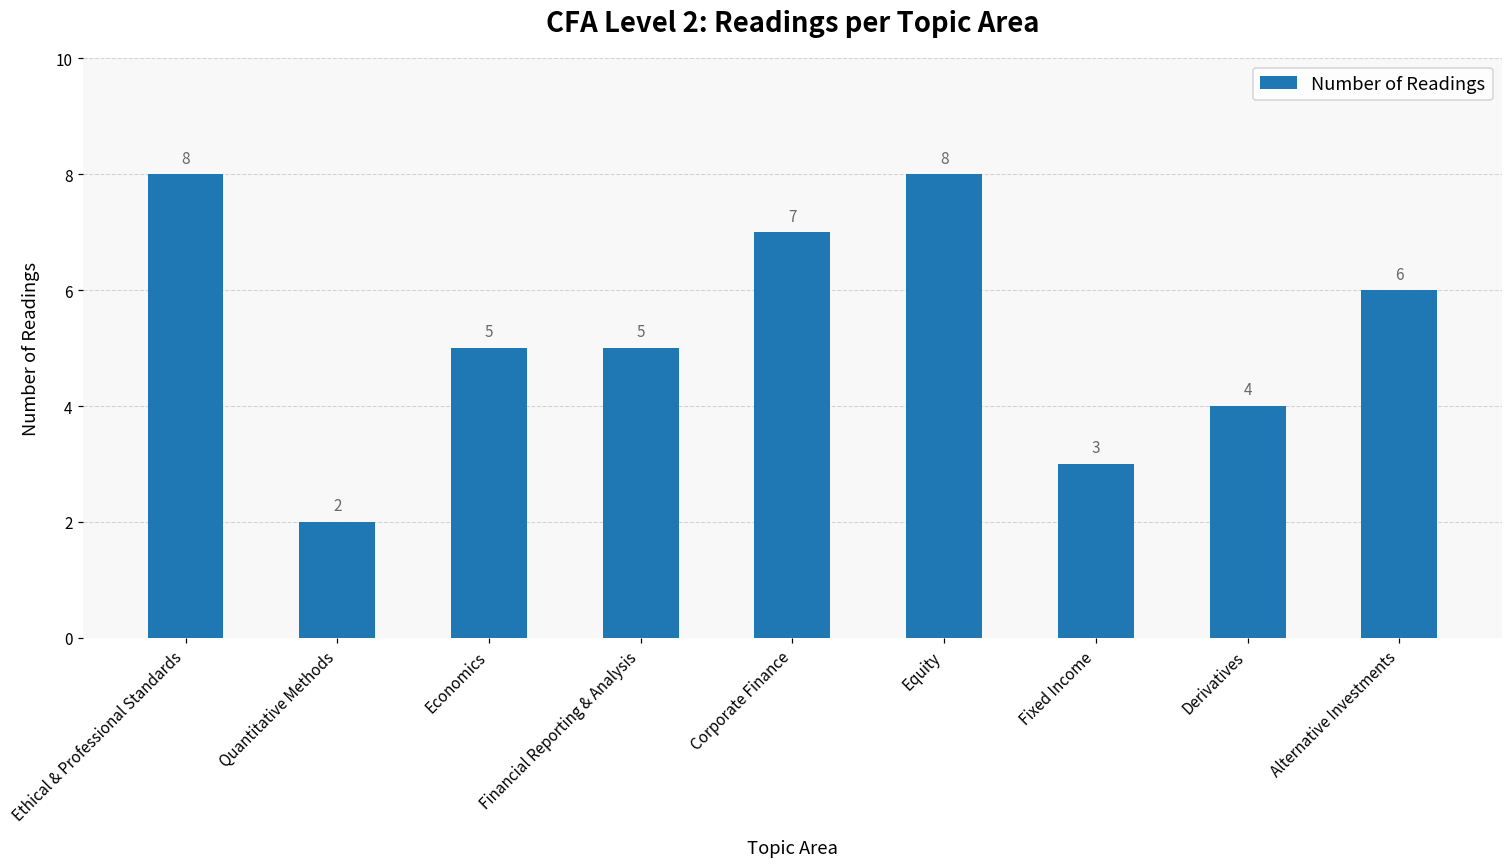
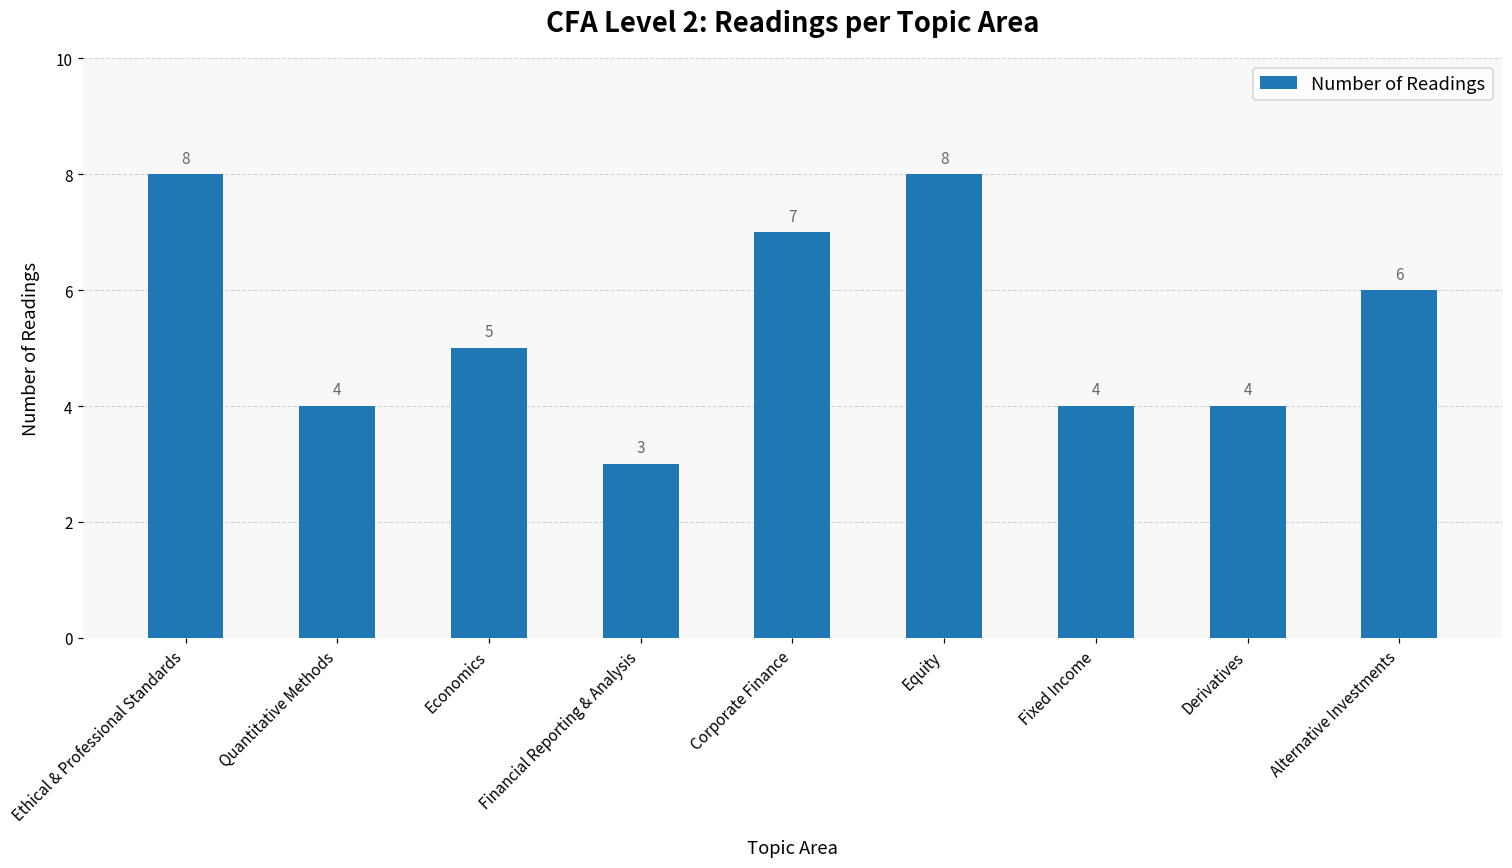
Quantitative Methods: 2 -> 4
Financial Reporting & Analysis: 5 -> 3
Fixed Income: 3 -> 4
